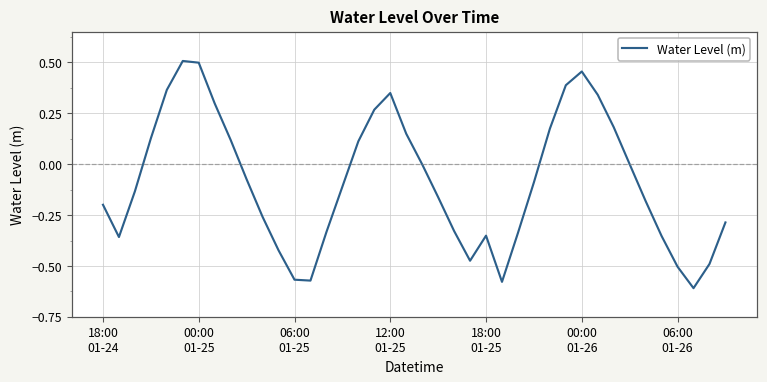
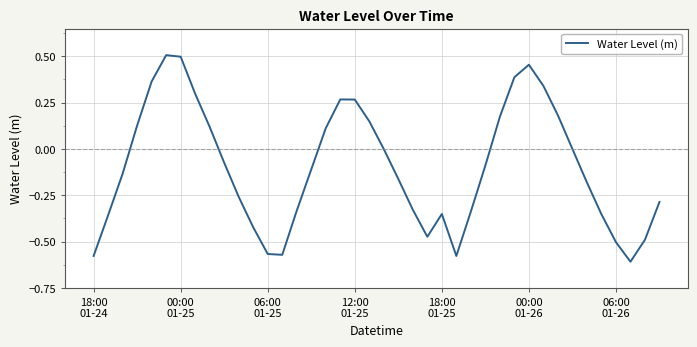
18:00 01-24: -0.20 -> -0.58
12:00 01-25: 0.35 -> 0.27
